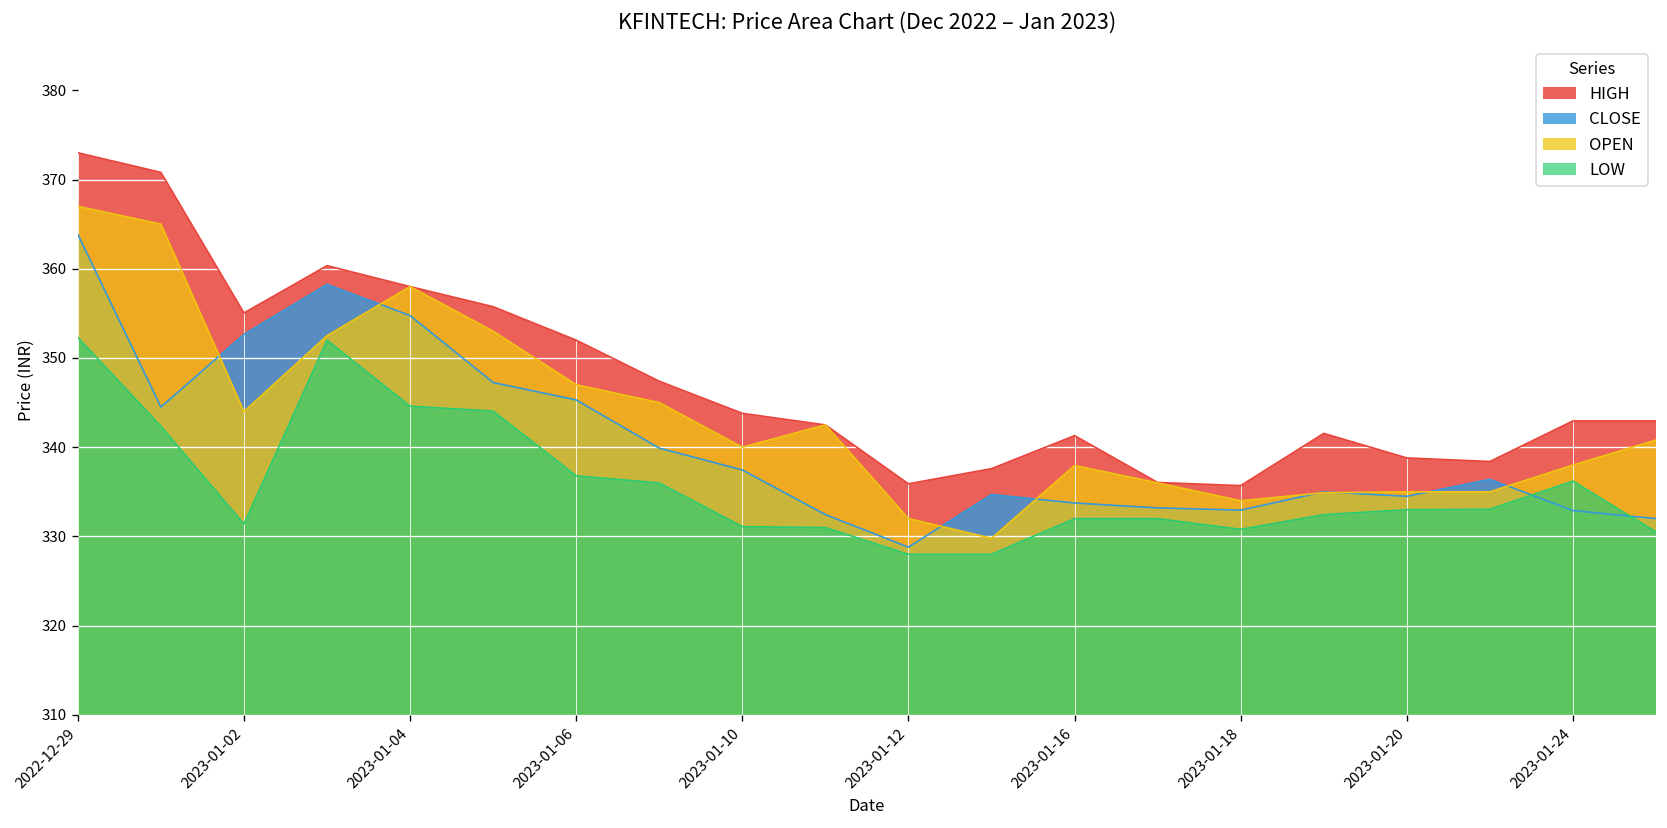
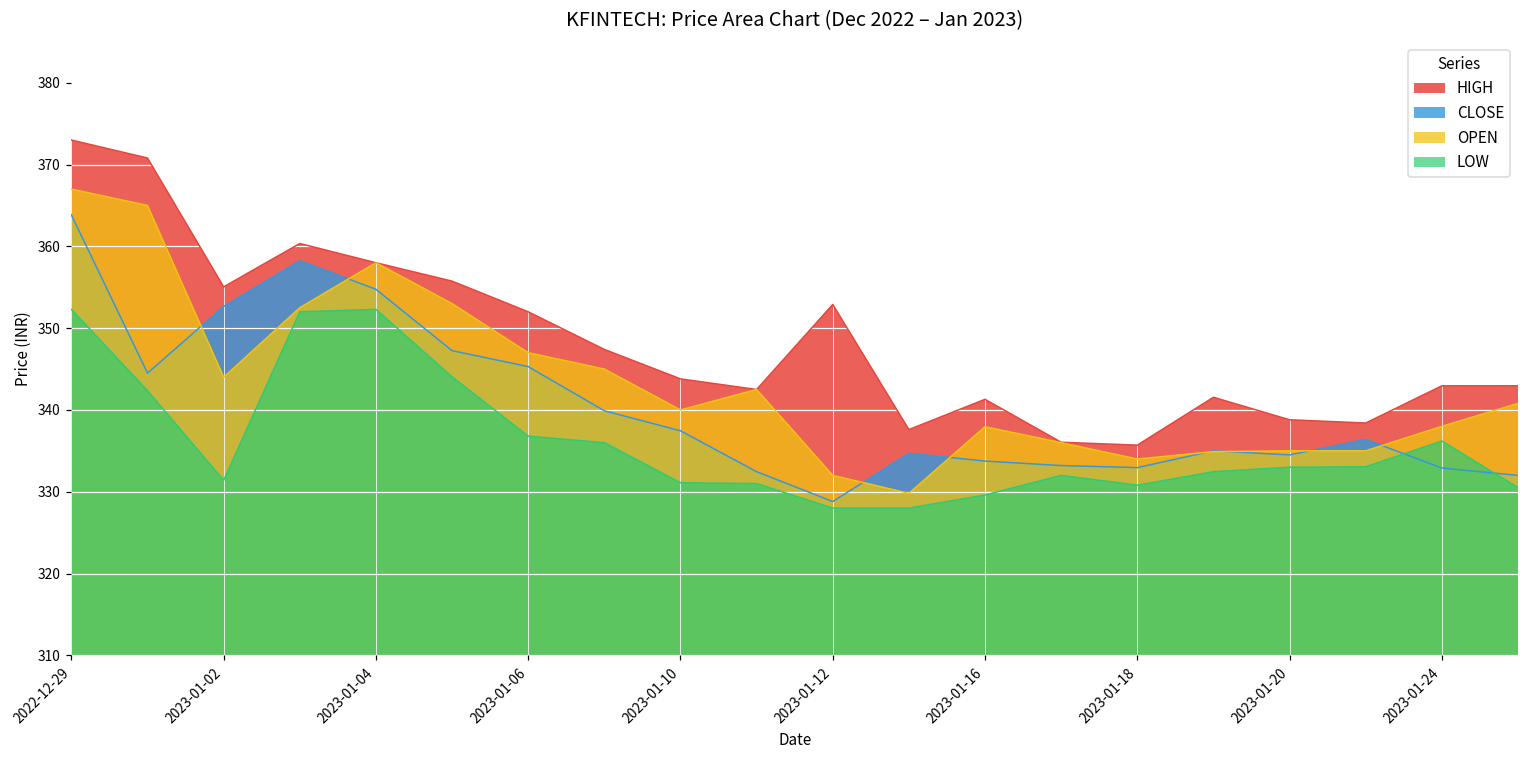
LOW, 2023-01-04: 345 -> 352
HIGH, 2023-01-12: 336 -> 353
LOW, 2023-01-16: 332 -> 330
